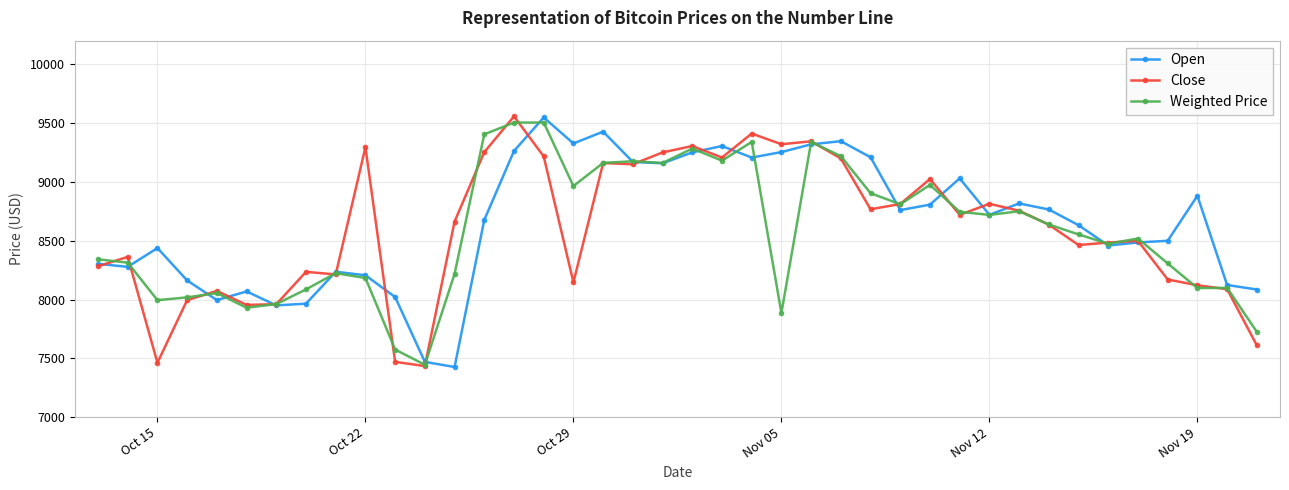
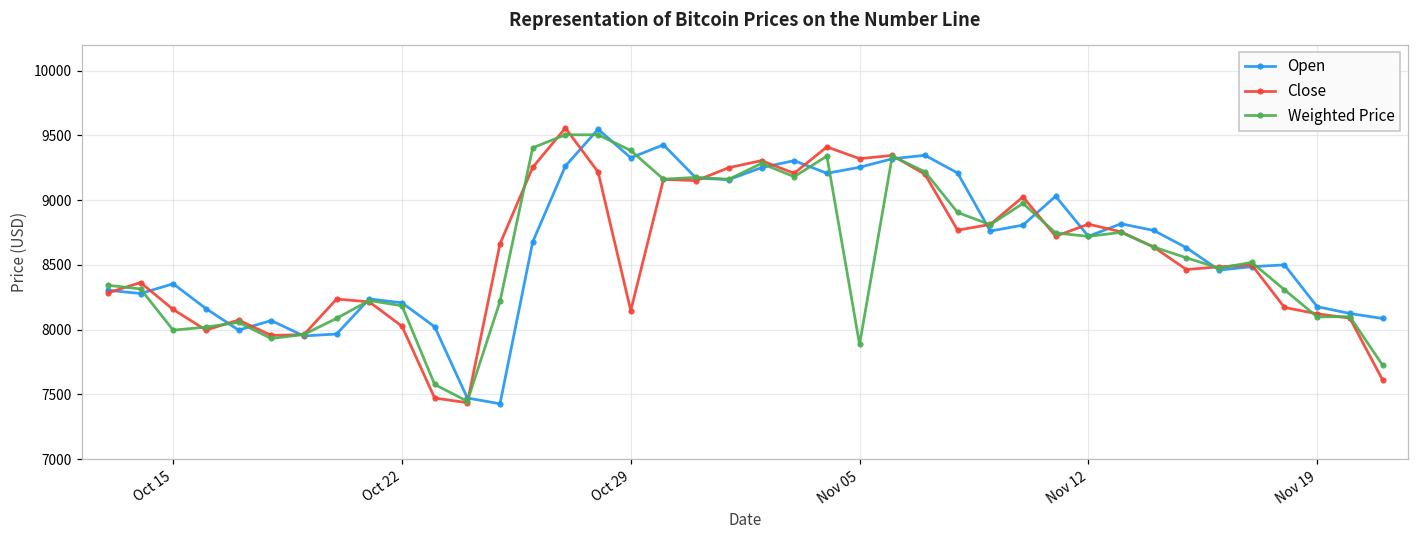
Open, Oct 15: 8440 -> 8350
Close, Oct 15: 7460 -> 8160
Close, Oct 22: 9300 -> 8030
Weighted Price, Oct 29: 8960 -> 9380
Open, Nov 19: 8880 -> 8180
